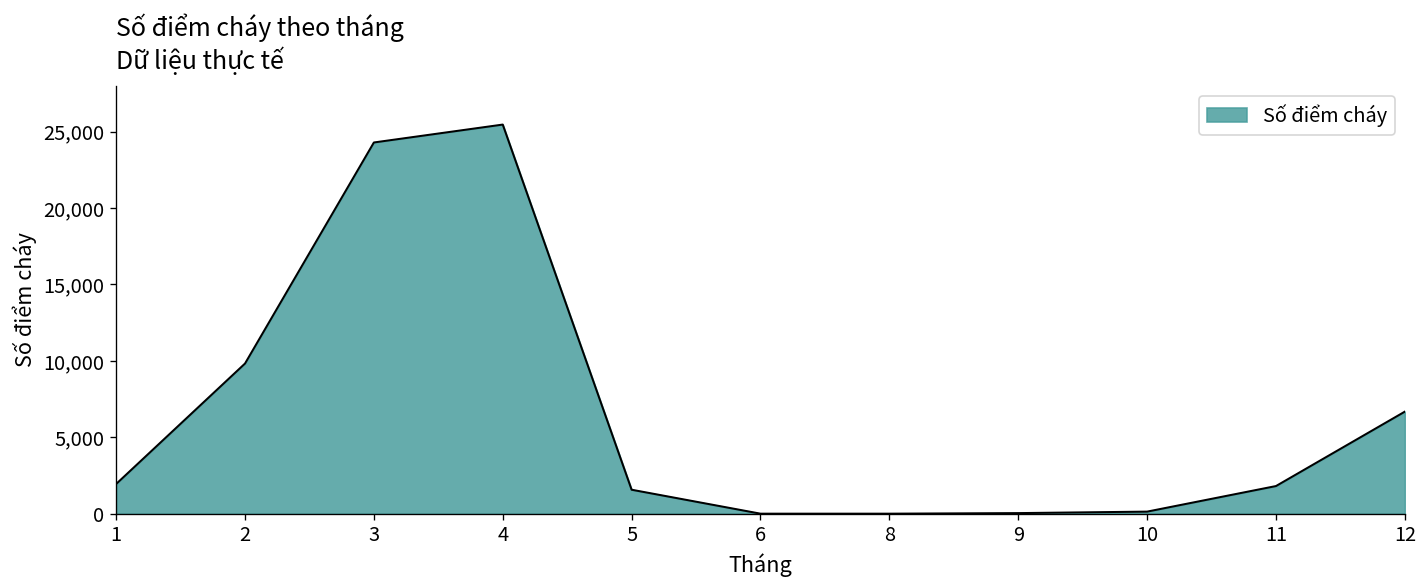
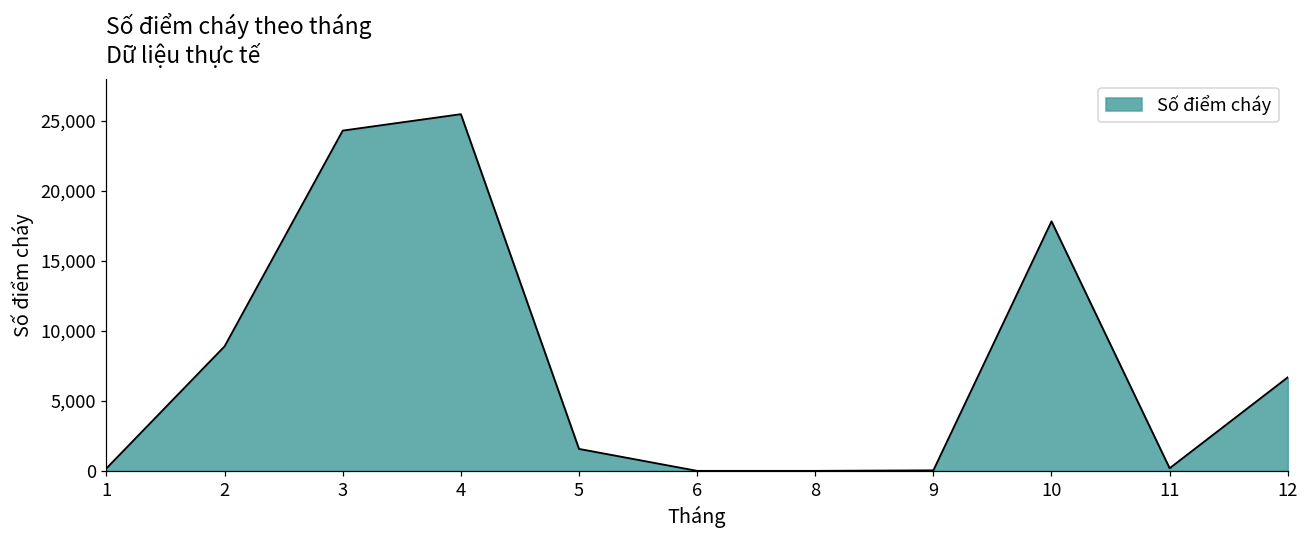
1: 1,900 -> 200
2: 9,800 -> 8,900
10: 100 -> 17,800
11: 1,800 -> 200
